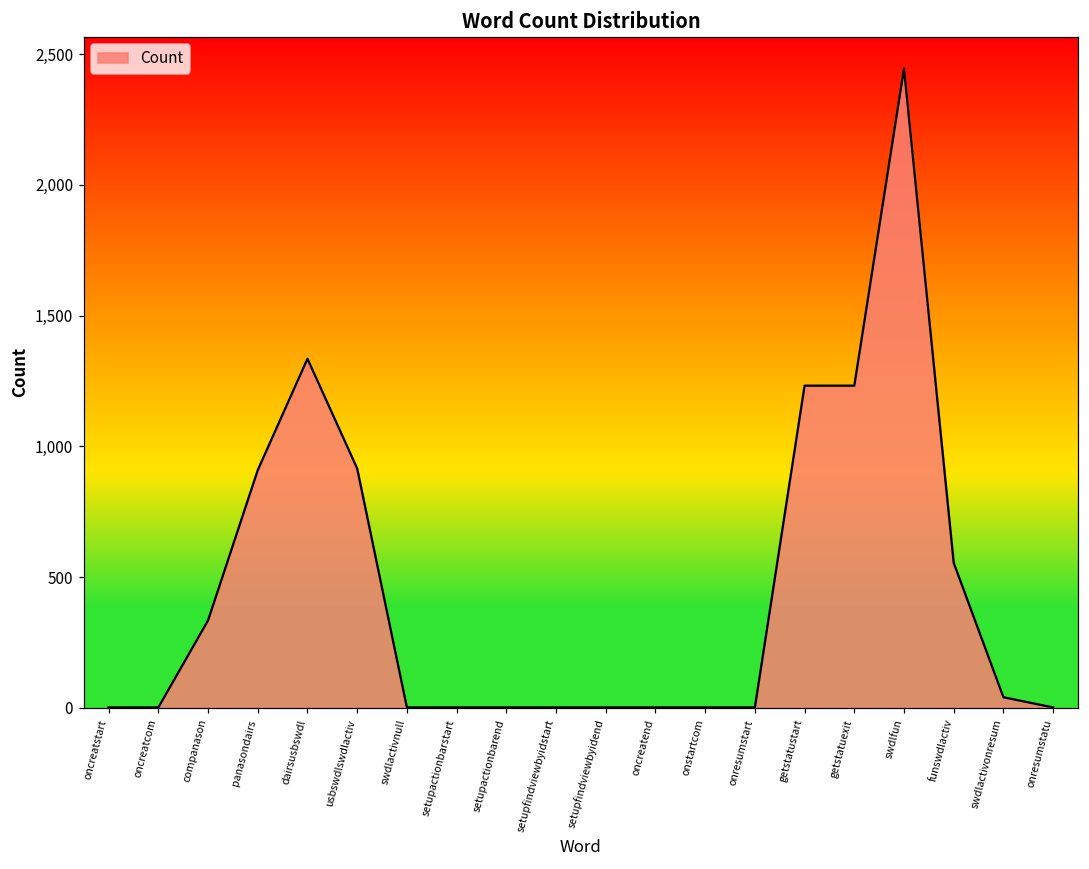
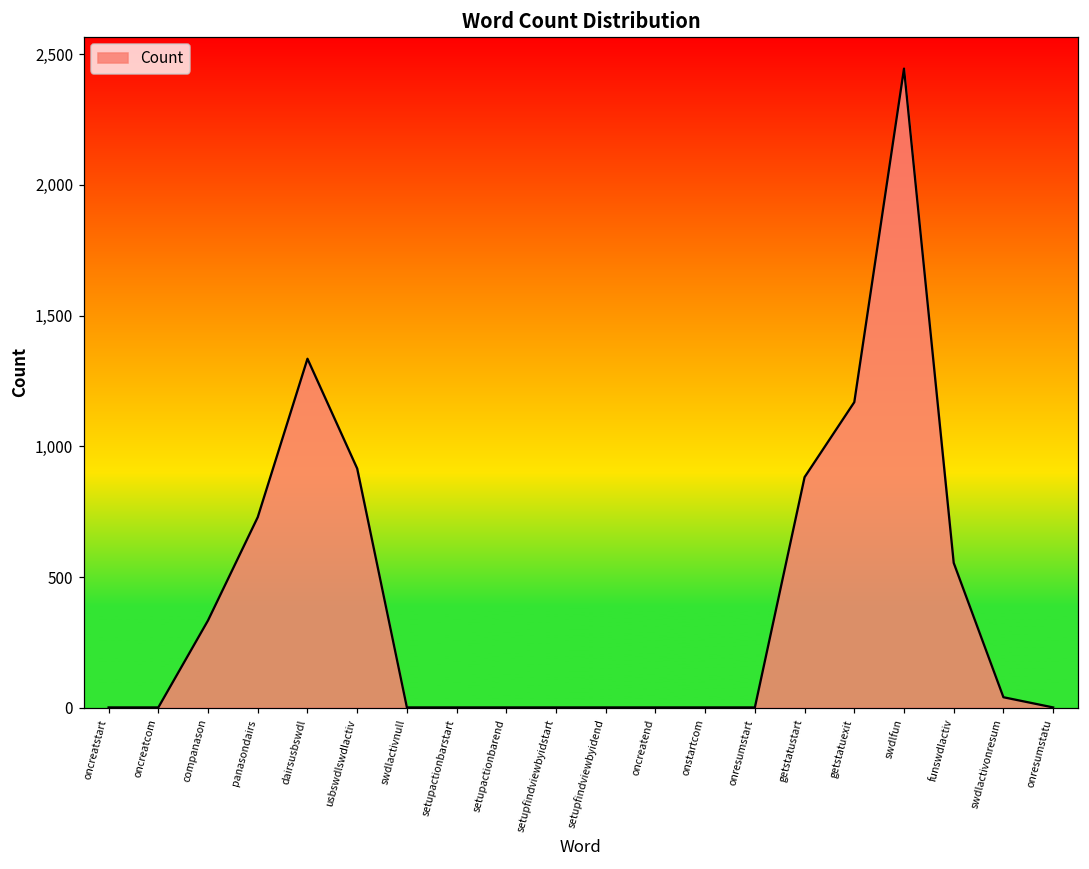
panasondairs: 910 -> 730
getstatustart: 1,230 -> 880
getstatuexit: 1,230 -> 1,170
